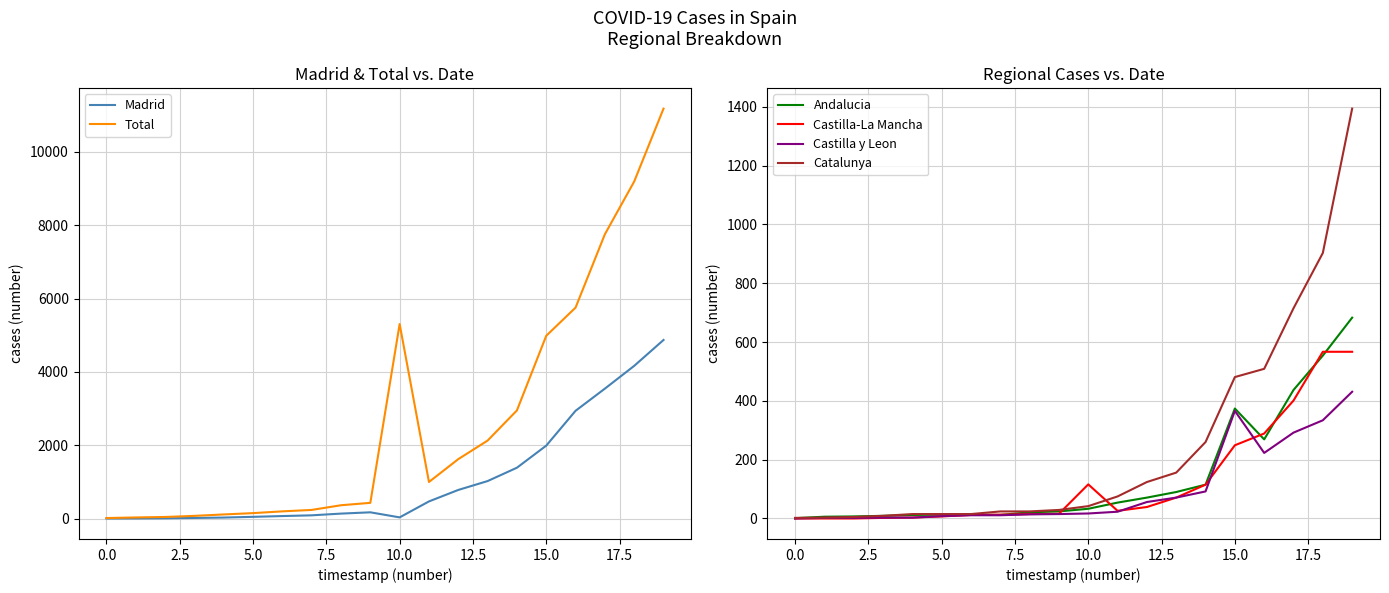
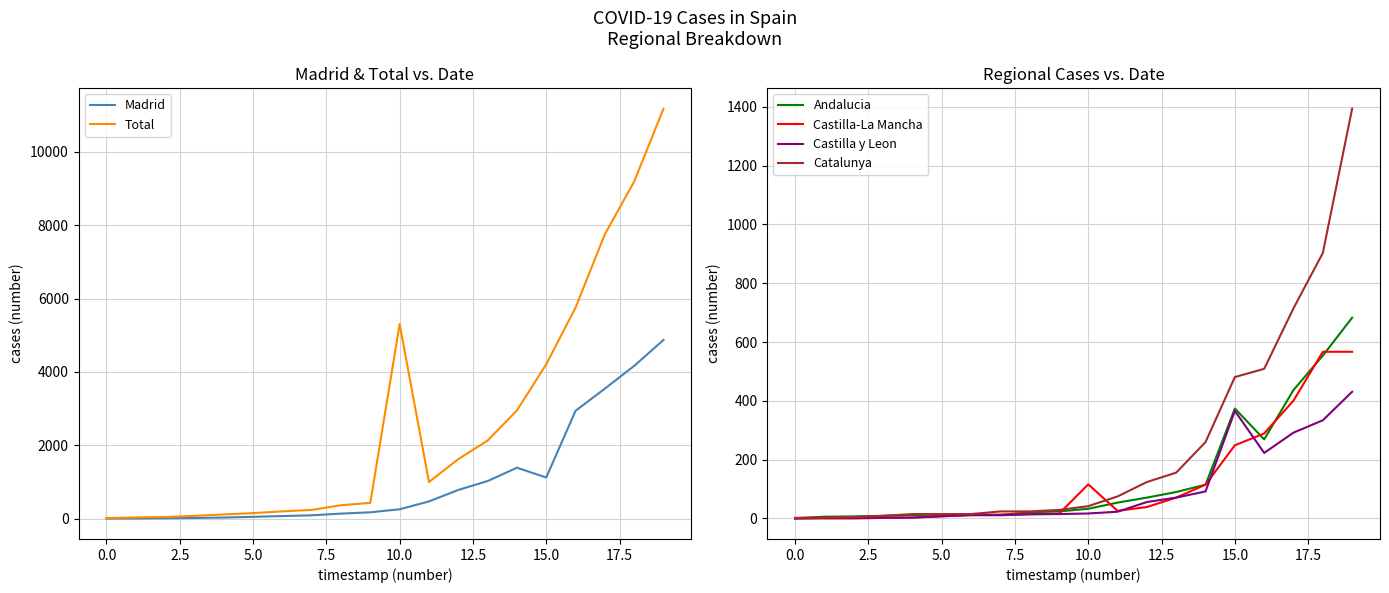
Madrid & Total vs. Date, Madrid, 10.0: 0 -> 300
Madrid & Total vs. Date, Madrid, 15.0: 2000 -> 1100
Madrid & Total vs. Date, Total, 15.0: 5000 -> 4200
